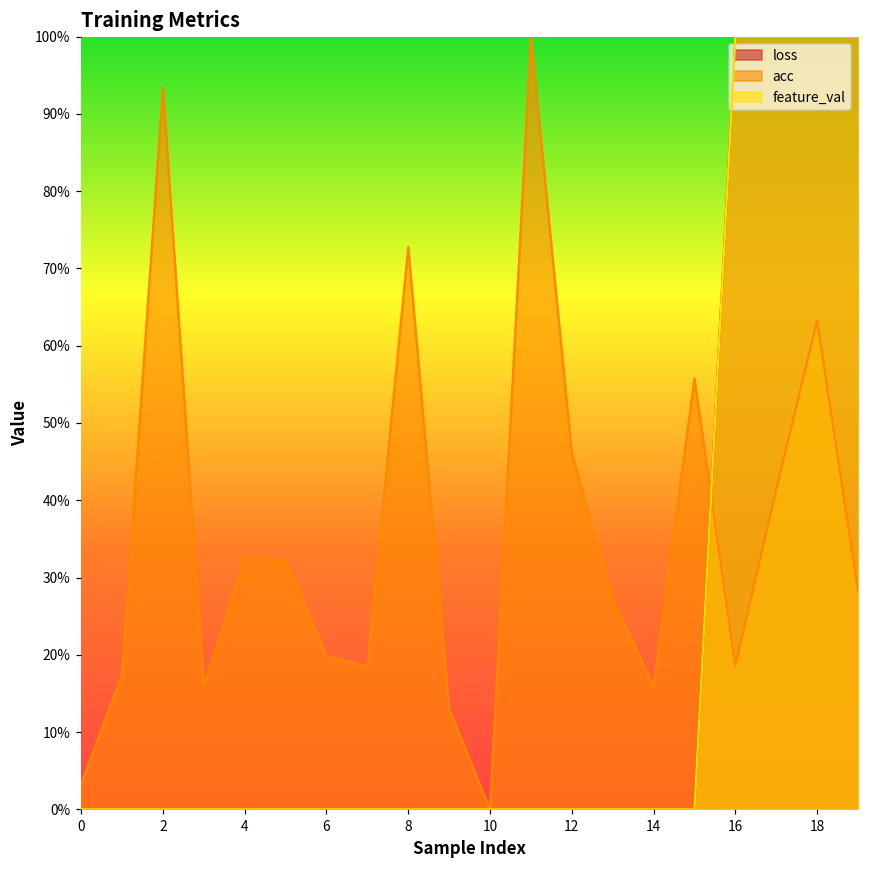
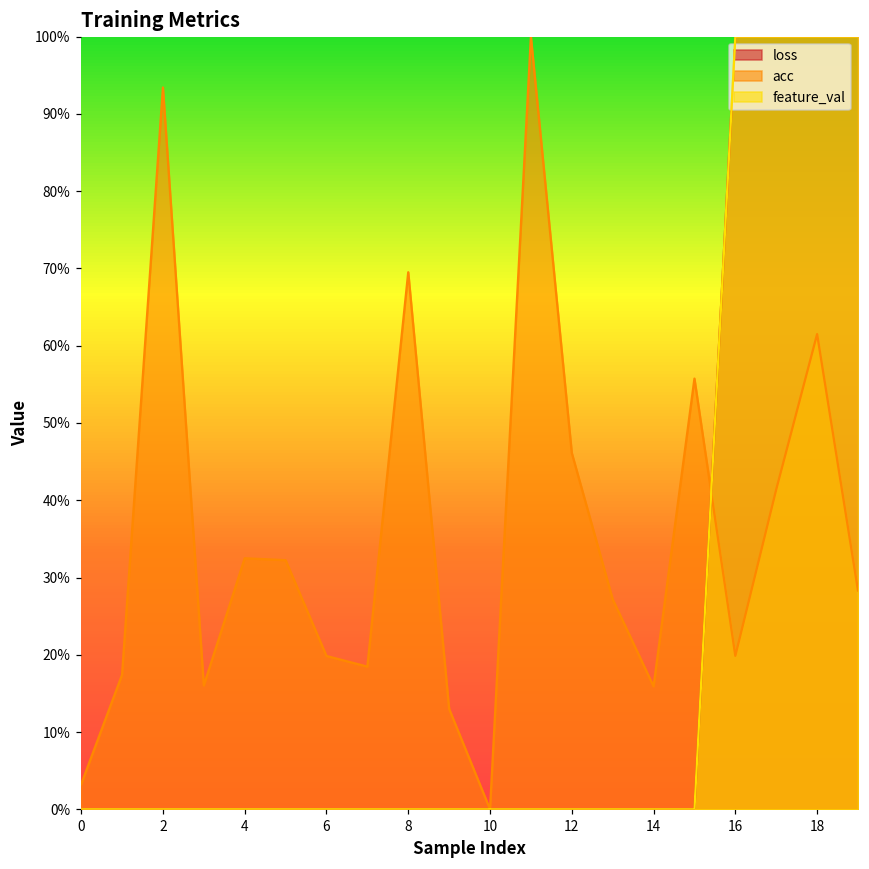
acc, 8: 73% -> 70%
acc, 16: 19% -> 20%
acc, 18: 63% -> 61%
